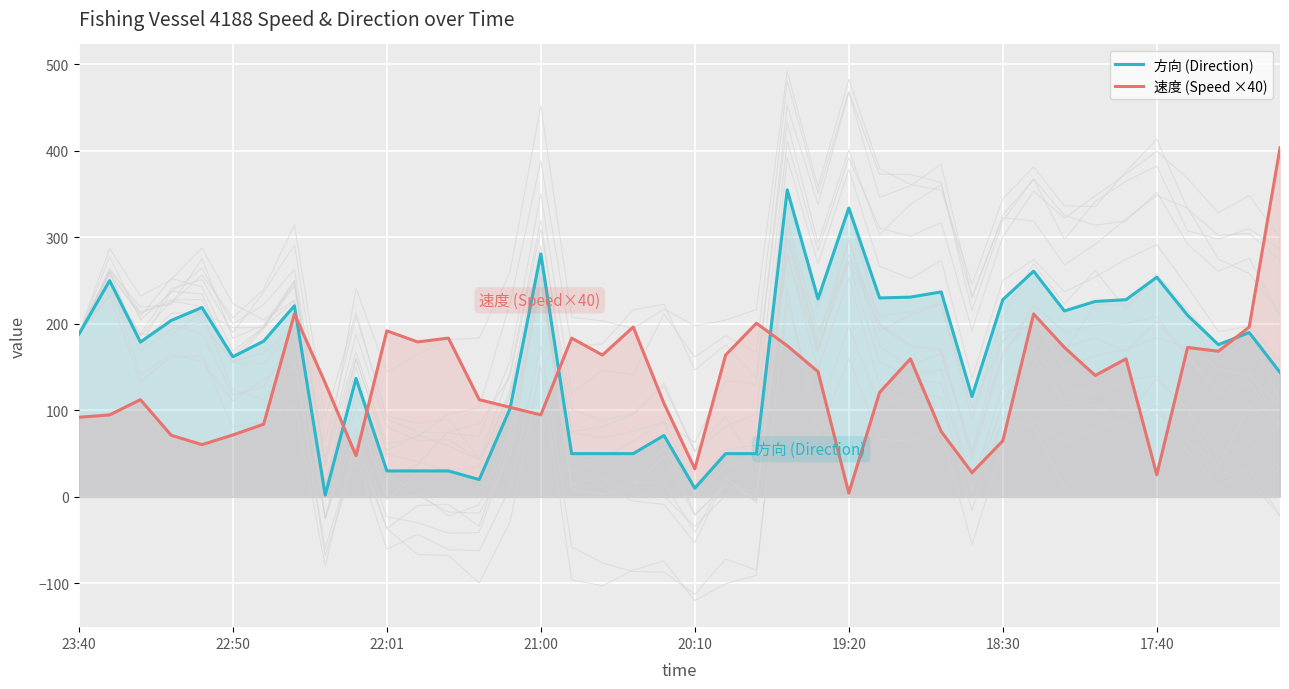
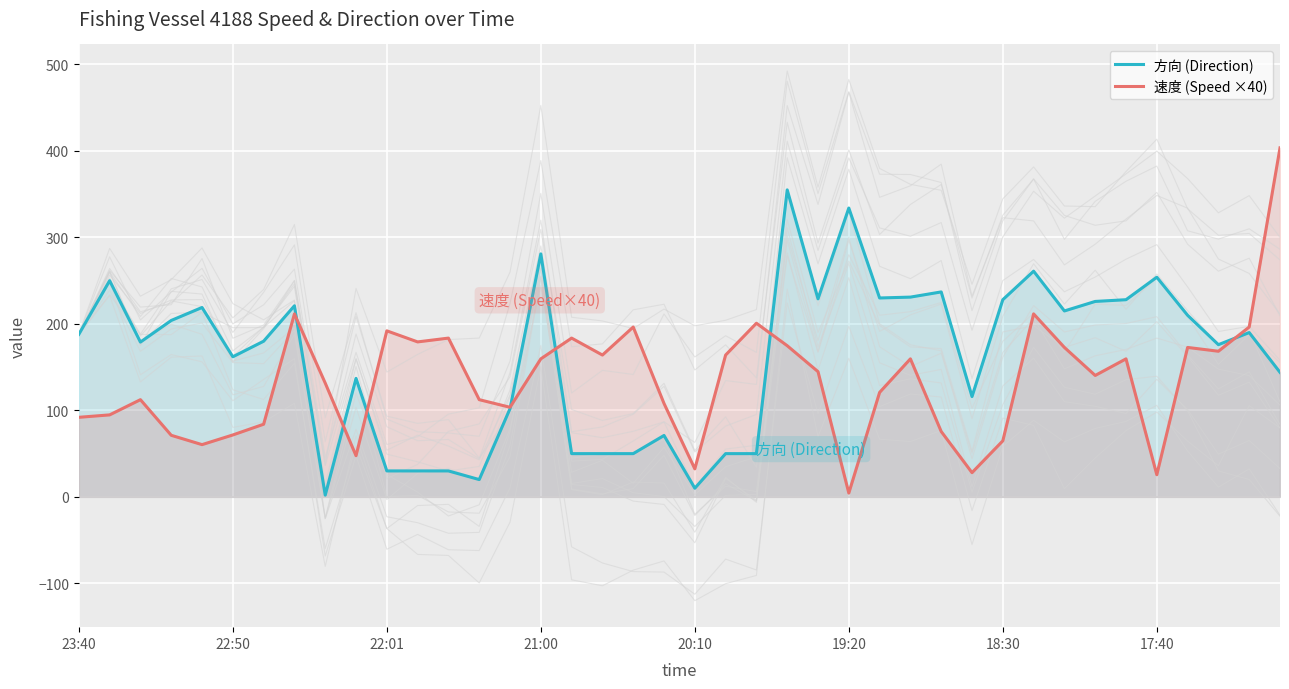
速度 (Speed ×40), 21:00: 90 -> 160
